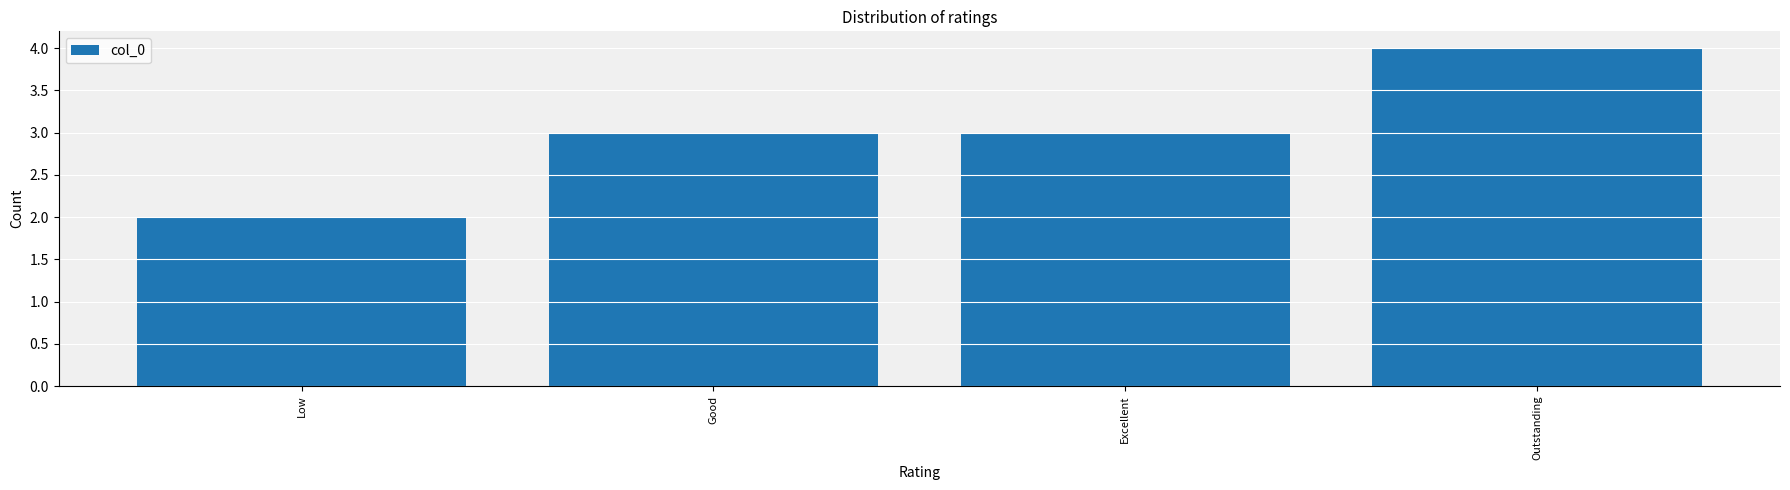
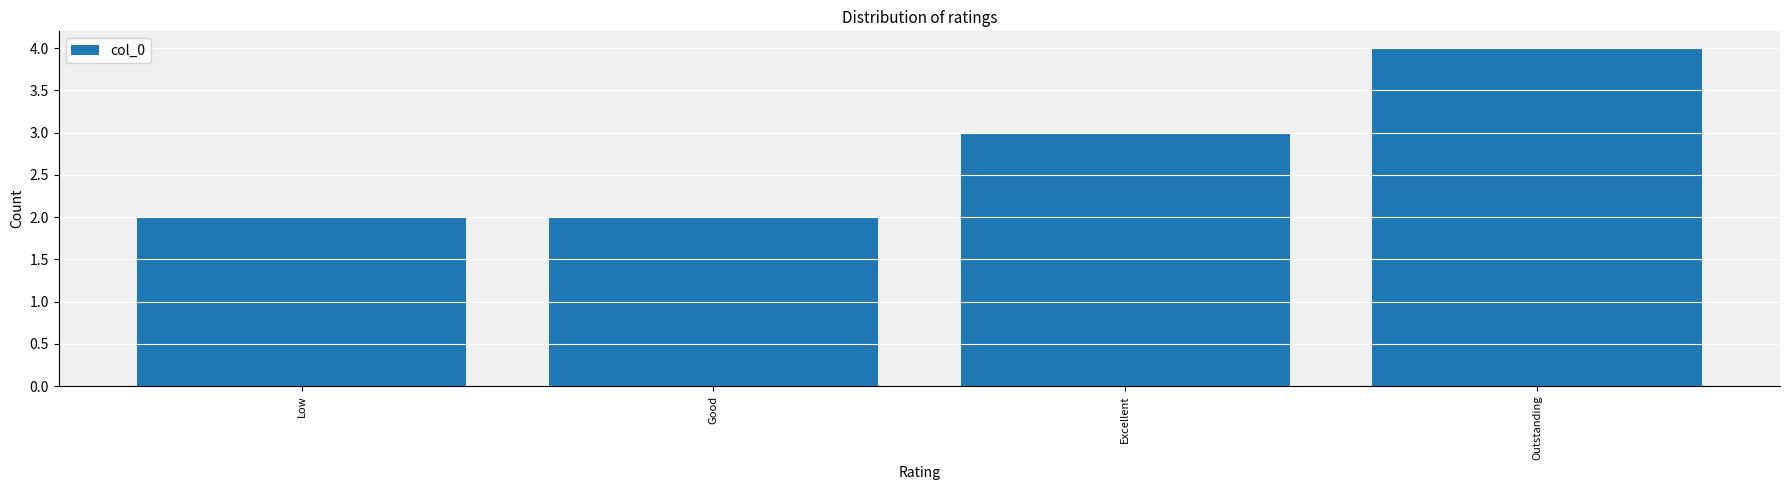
Good: 3 -> 2
